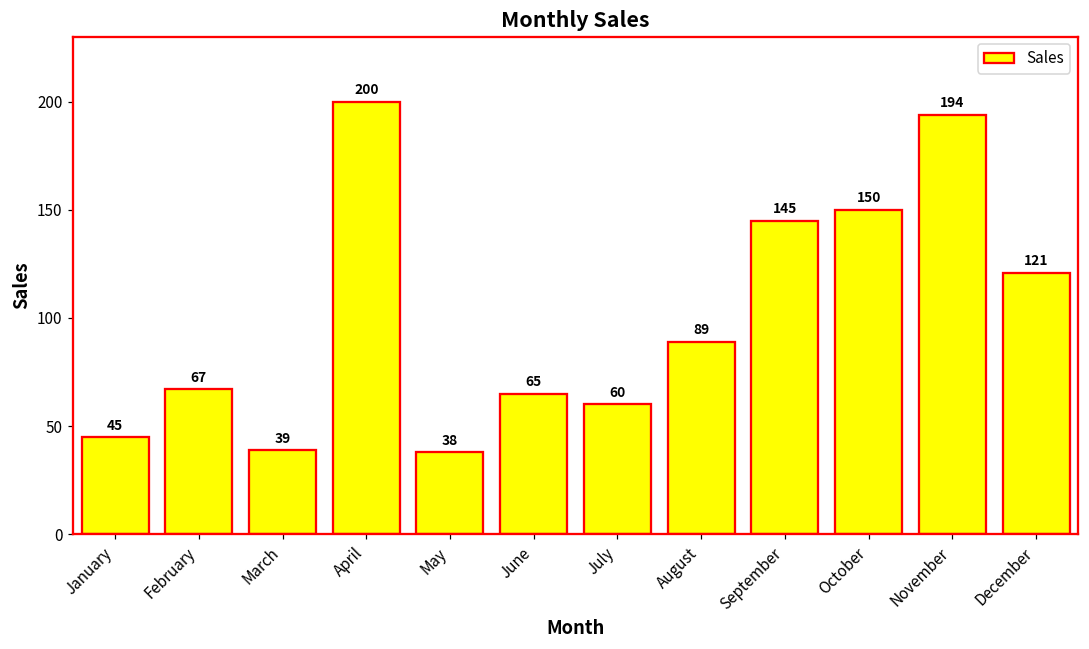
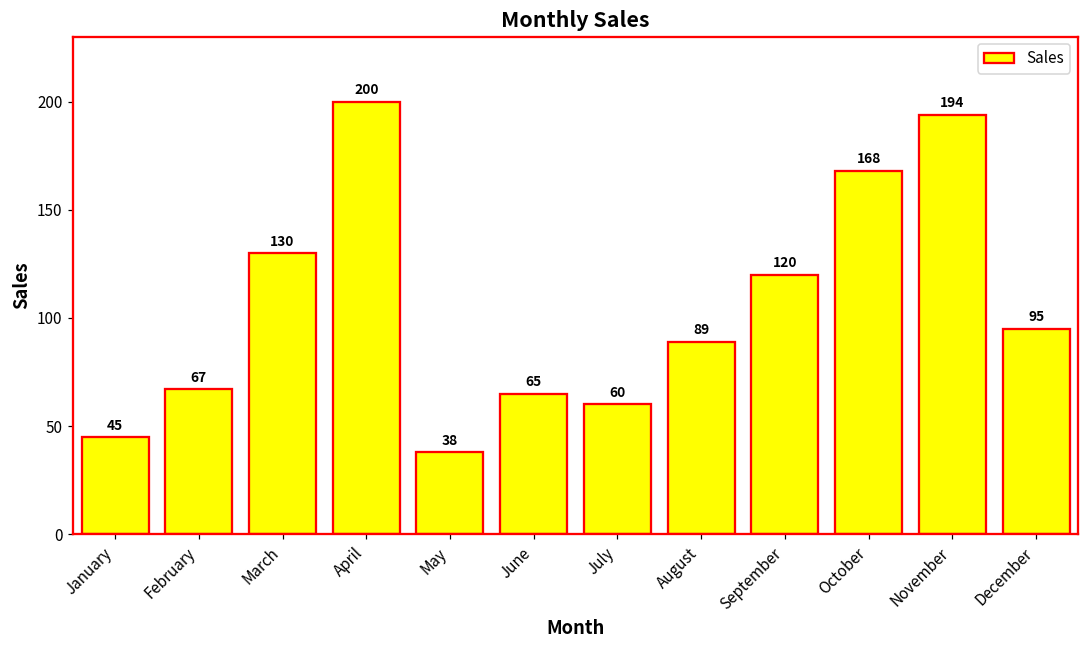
March: 39 -> 130
September: 145 -> 120
October: 150 -> 168
December: 121 -> 95
